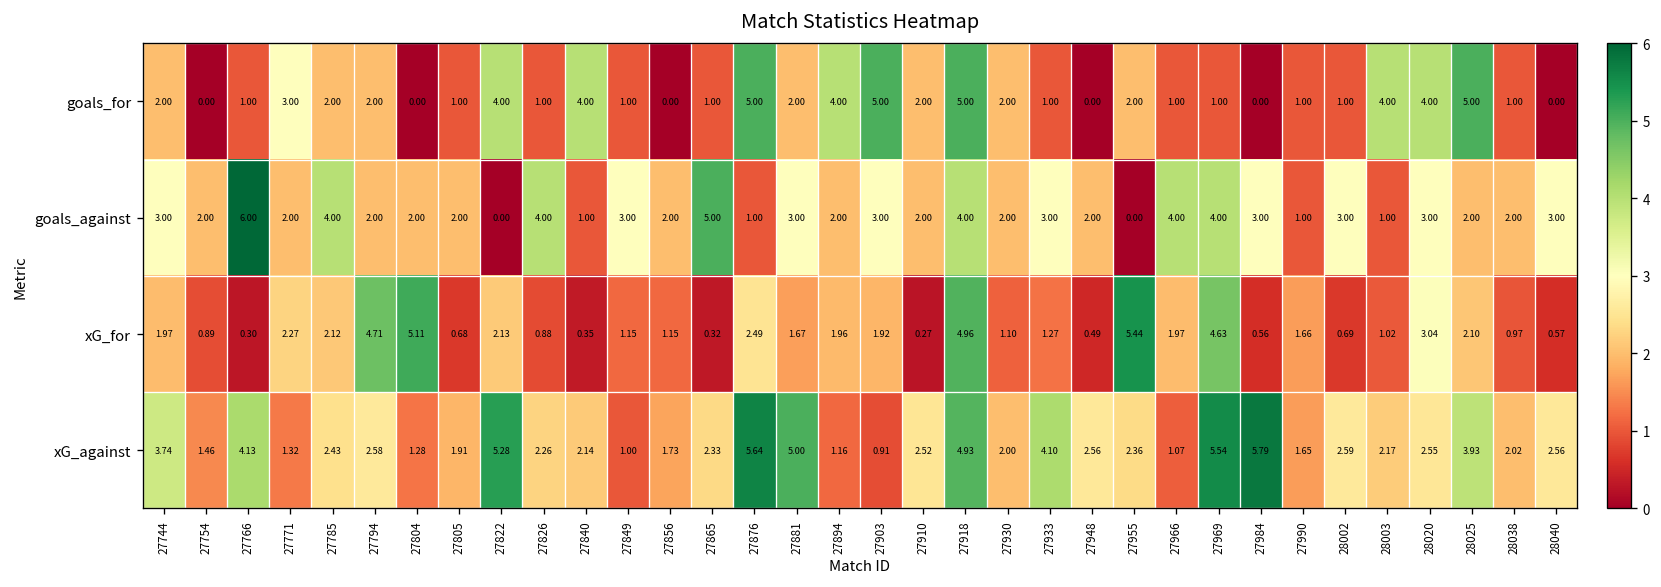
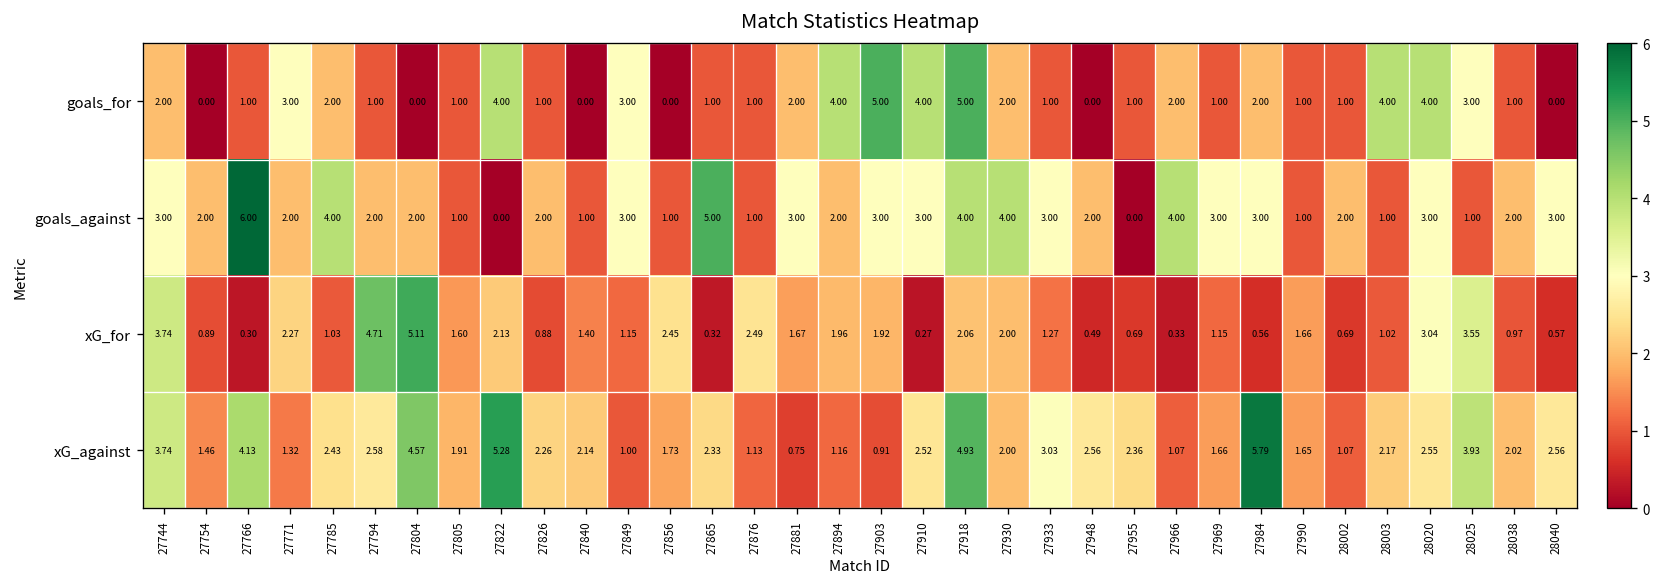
goals_for, 27794: 2.00 -> 1.00
goals_for, 27840: 4.00 -> 0.00
goals_for, 27849: 1.00 -> 3.00
goals_for, 27876: 5.00 -> 1.00
goals_for, 27910: 2.00 -> 4.00
goals_for, 27955: 2.00 -> 1.00
goals_for, 27966: 1.00 -> 2.00
goals_for, 27984: 0.00 -> 2.00
goals_for, 28025: 5.00 -> 3.00
goals_against, 27805: 2.00 -> 1.00
goals_against, 27826: 4.00 -> 2.00
goals_against, 27856: 2.00 -> 1.00
goals_against, 27910: 2.00 -> 3.00
goals_against, 27930: 2.00 -> 4.00
goals_against, 27969: 4.00 -> 3.00
goals_against, 28002: 3.00 -> 2.00
goals_against, 28025: 2.00 -> 1.00
xG_for, 27744: 1.97 -> 3.74
xG_for, 27785: 2.12 -> 1.03
xG_for, 27805: 0.68 -> 1.60
xG_for, 27840: 0.35 -> 1.40
xG_for, 27856: 1.15 -> 2.45
xG_for, 27918: 4.96 -> 2.06
xG_for, 27930: 1.10 -> 2.00
xG_for, 27955: 5.44 -> 0.69
xG_for, 27966: 1.97 -> 0.33
xG_for, 27969: 4.63 -> 1.15
xG_for, 28025: 2.10 -> 3.55
xG_against, 27804: 1.28 -> 4.57
xG_against, 27876: 5.64 -> 1.13
xG_against, 27881: 5.00 -> 0.75
xG_against, 27933: 4.10 -> 3.03
xG_against, 27969: 5.54 -> 1.66
xG_against, 28002: 2.59 -> 1.07
